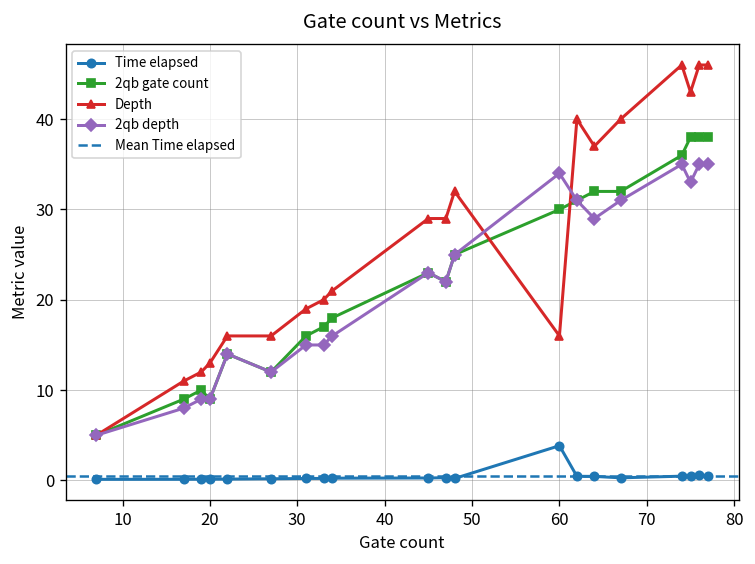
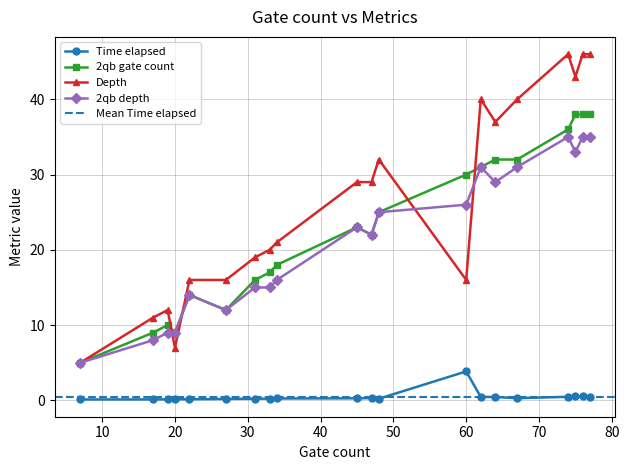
Depth, 20: 13 -> 7
2qb depth, 60: 34 -> 26
